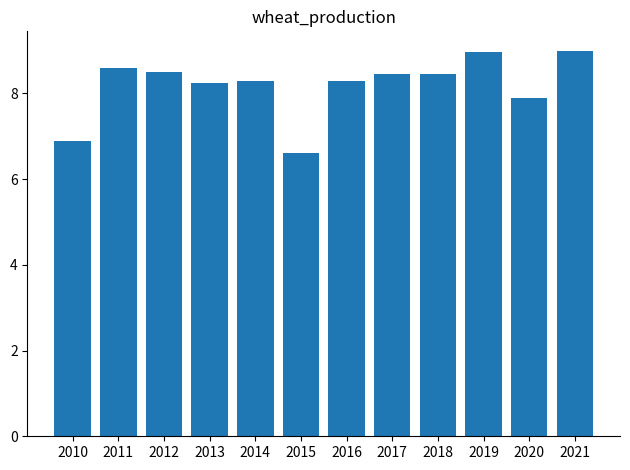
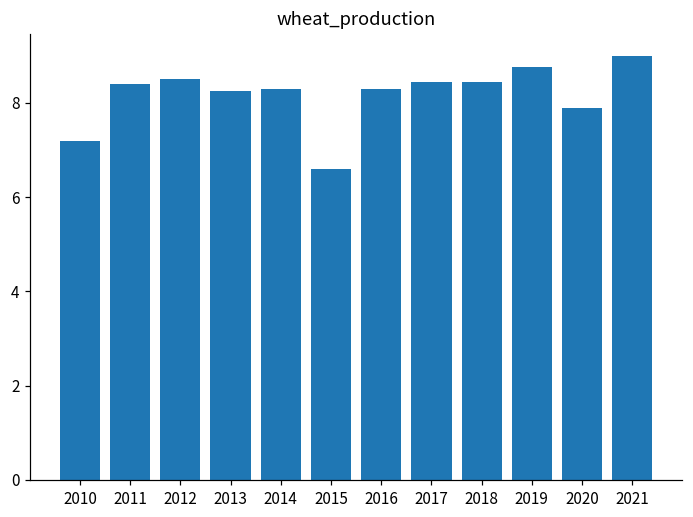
2010: 6.9 -> 7.2
2011: 8.6 -> 8.4
2019: 9.0 -> 8.8
